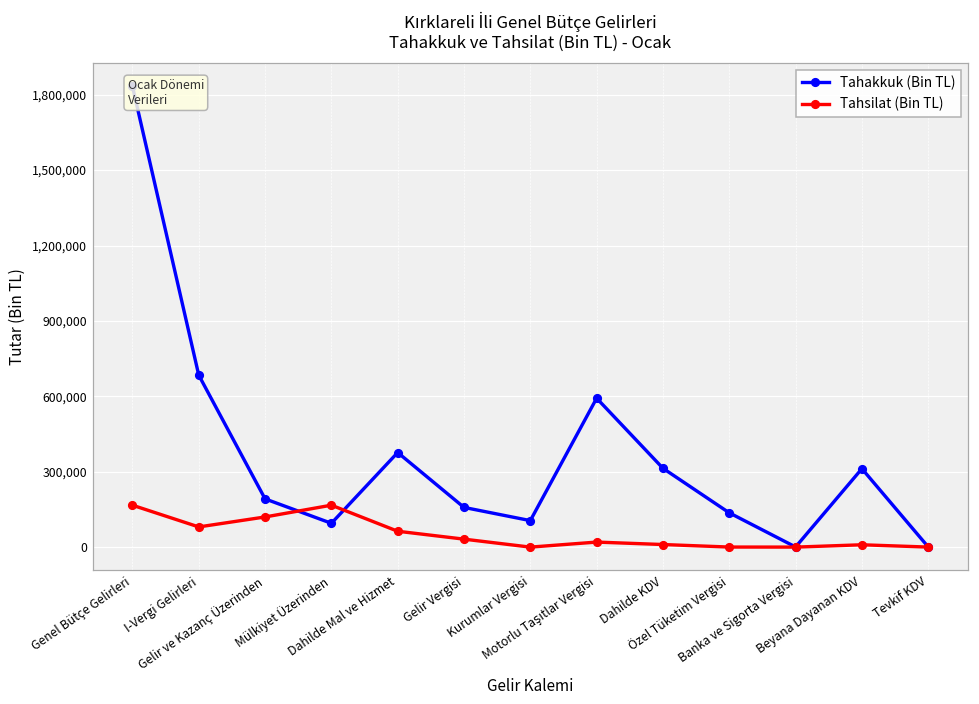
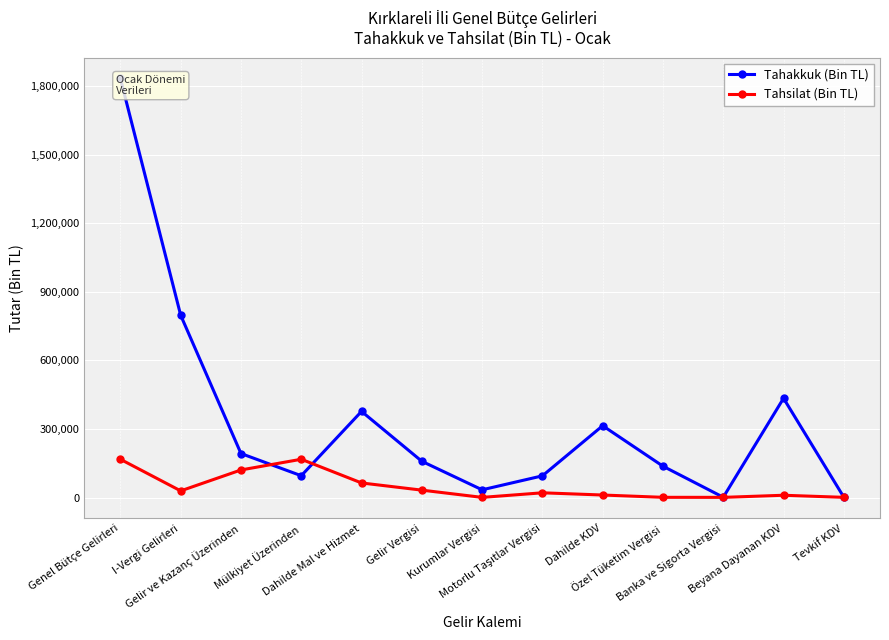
Tahakkuk (Bin TL), I-Vergi Gelirleri: 680,000 -> 800,000
Tahsilat (Bin TL), I-Vergi Gelirleri: 80,000 -> 30,000
Tahakkuk (Bin TL), Kurumlar Vergisi: 110,000 -> 30,000
Tahakkuk (Bin TL), Motorlu Taşıtlar Vergisi: 590,000 -> 100,000
Tahakkuk (Bin TL), Beyana Dayanan KDV: 310,000 -> 430,000
